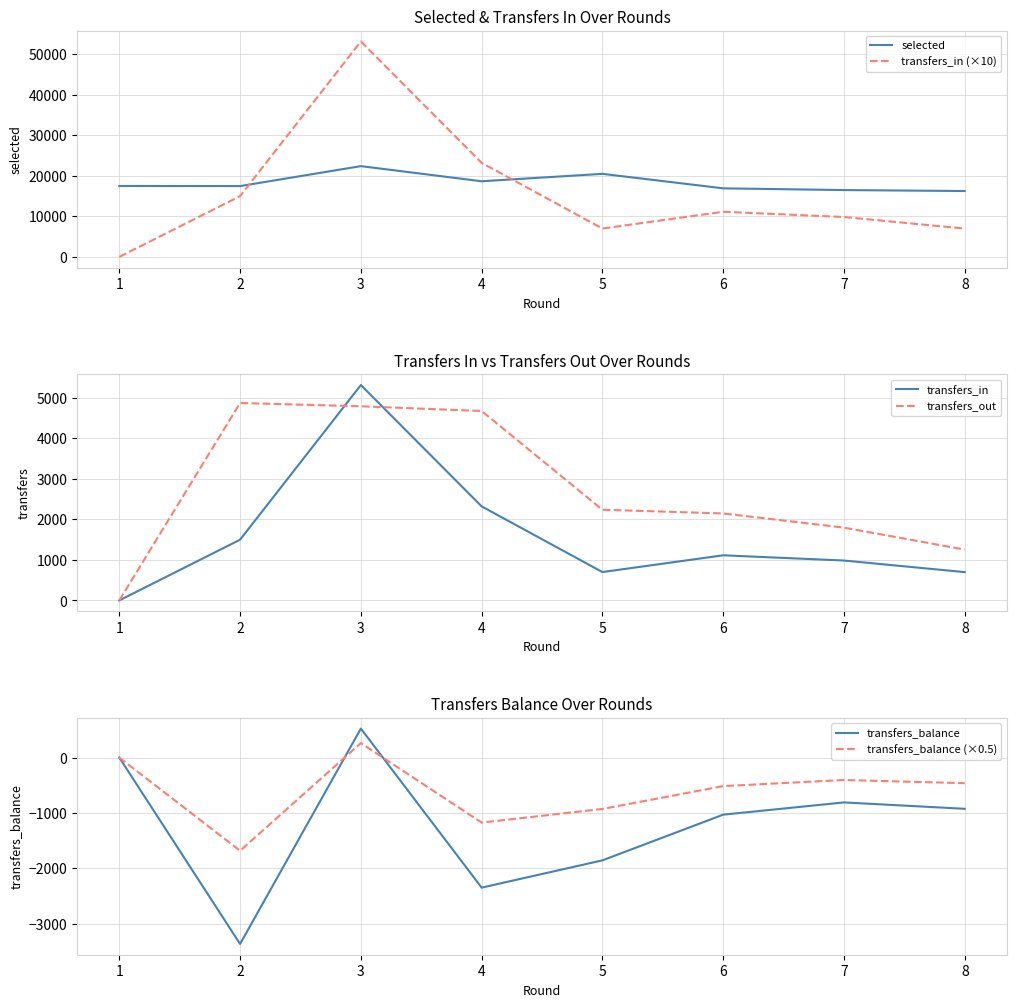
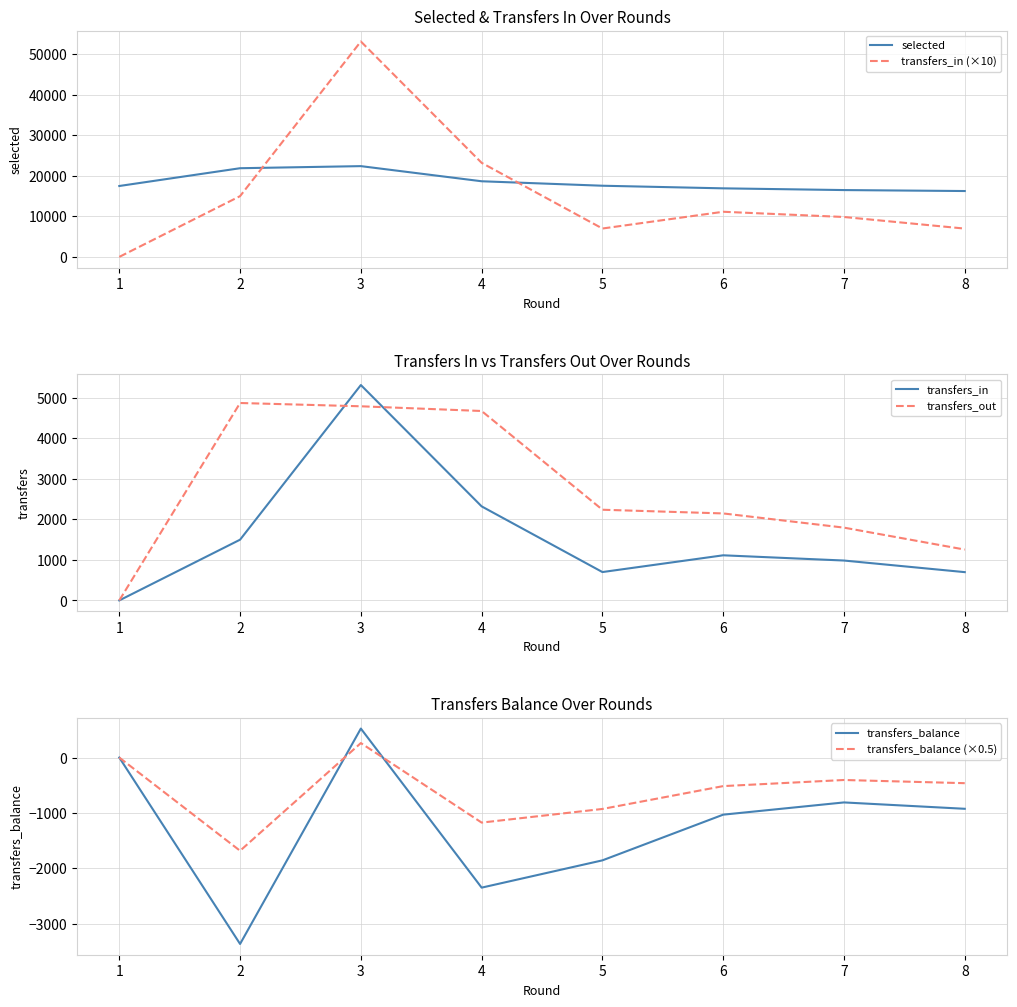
Selected & Transfers In Over Rounds, selected, 2: 17000 -> 22000
Selected & Transfers In Over Rounds, selected, 5: 20000 -> 18000
